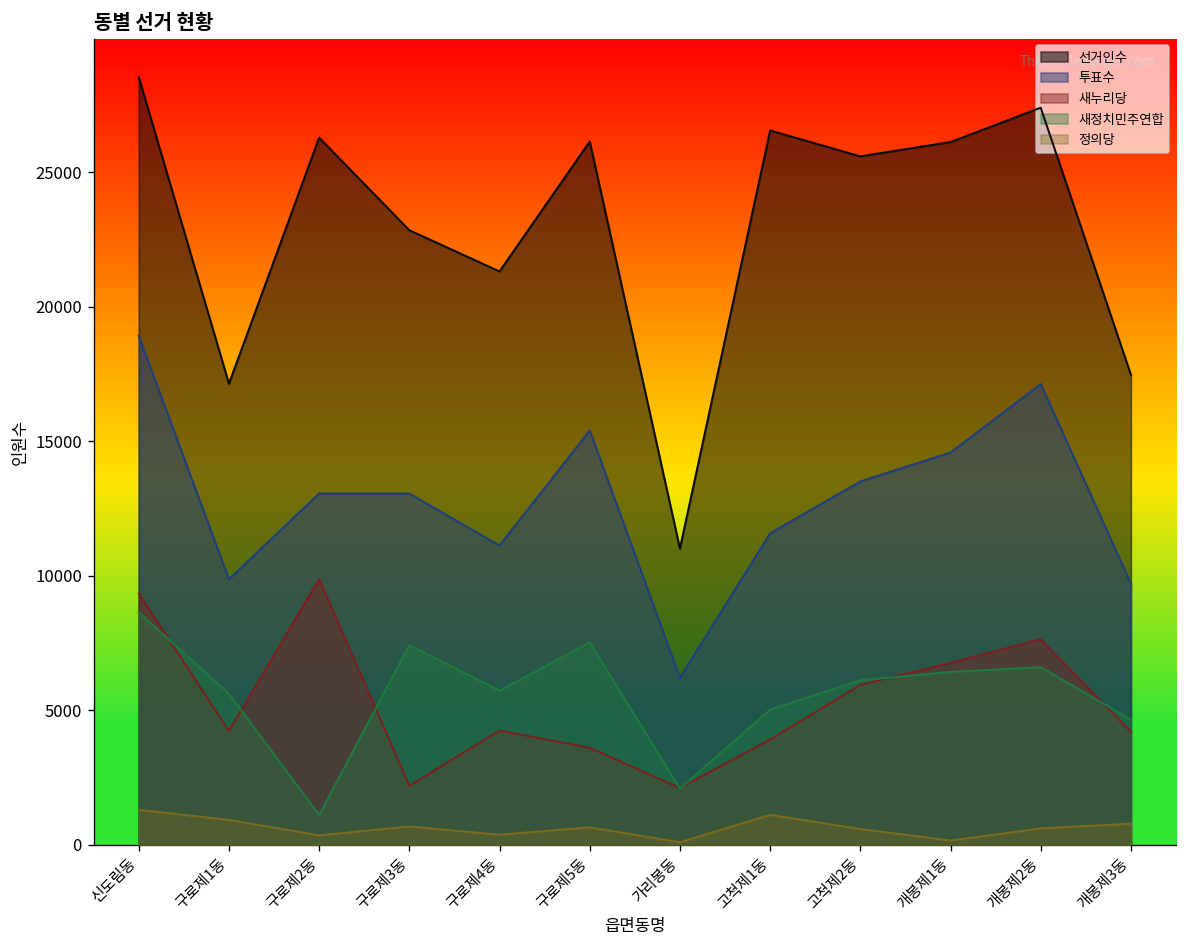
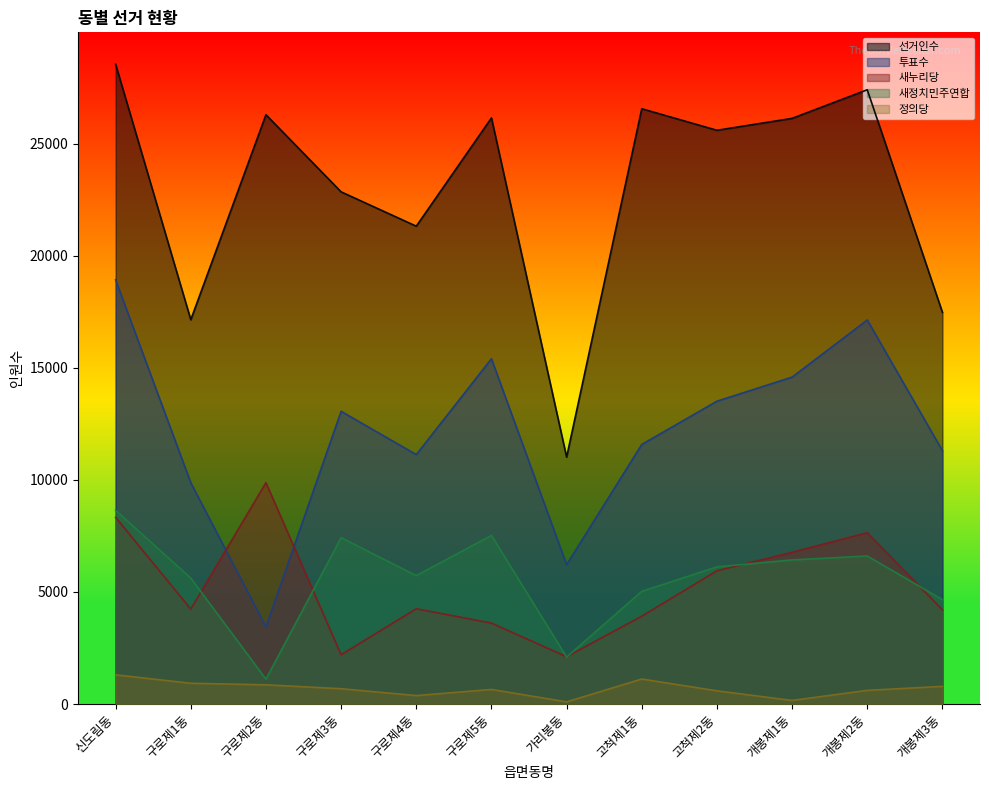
새누리당, 신도림동: 9300 -> 8300
투표수, 구로제2동: 13100 -> 3400
정의당, 구로제2동: 400 -> 900
투표수, 개봉제3동: 9700 -> 11300
